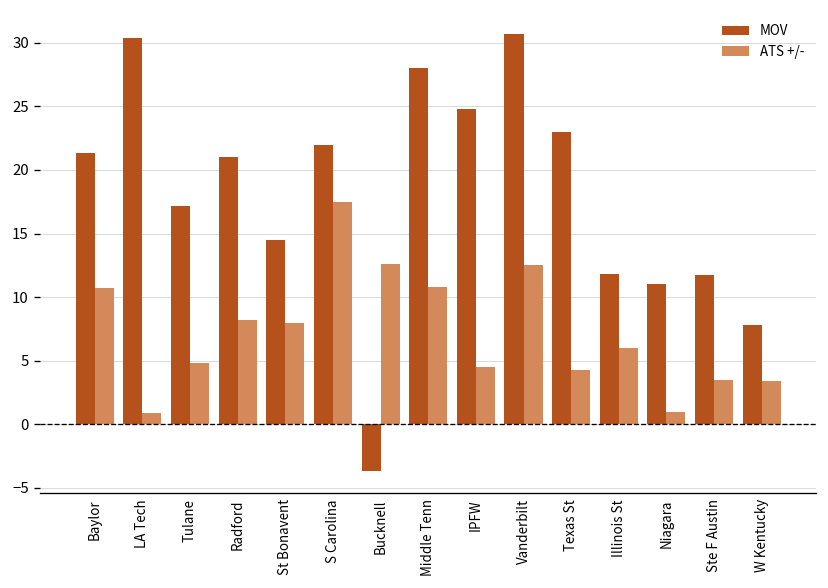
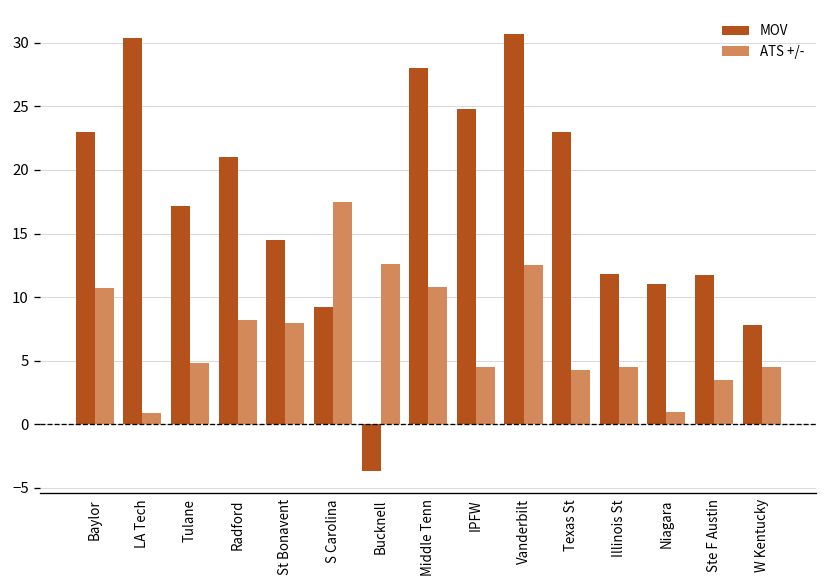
MOV, Baylor: 21.3 -> 23.0
MOV, S Carolina: 22.0 -> 9.2
ATS +/-, Illinois St: 6.0 -> 4.5
ATS +/-, W Kentucky: 3.4 -> 4.5
